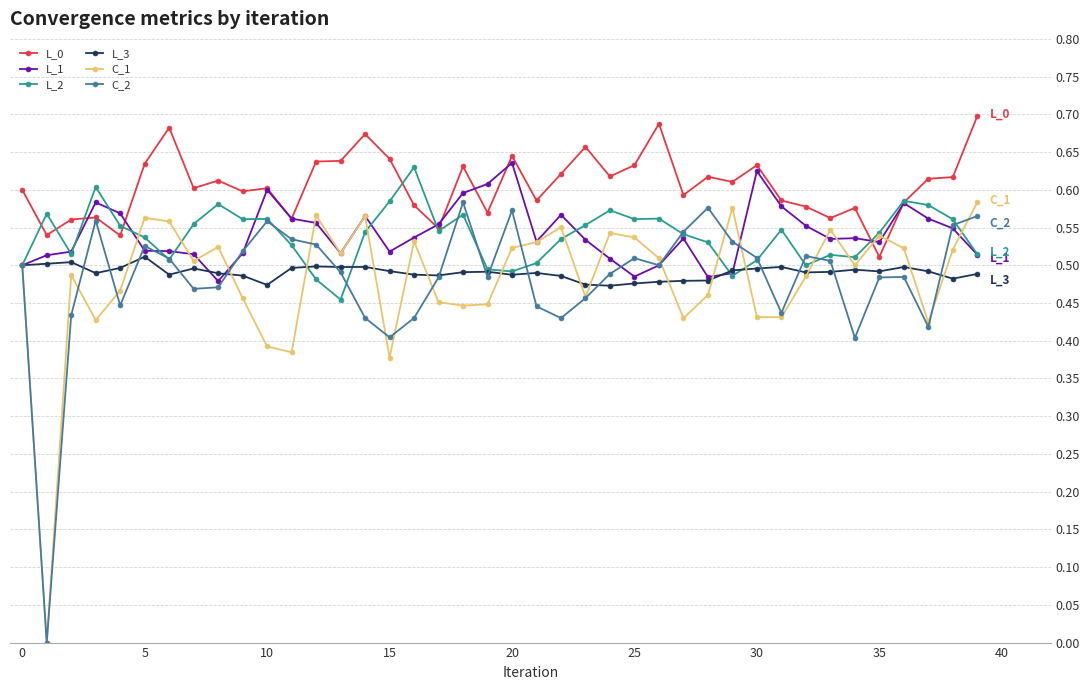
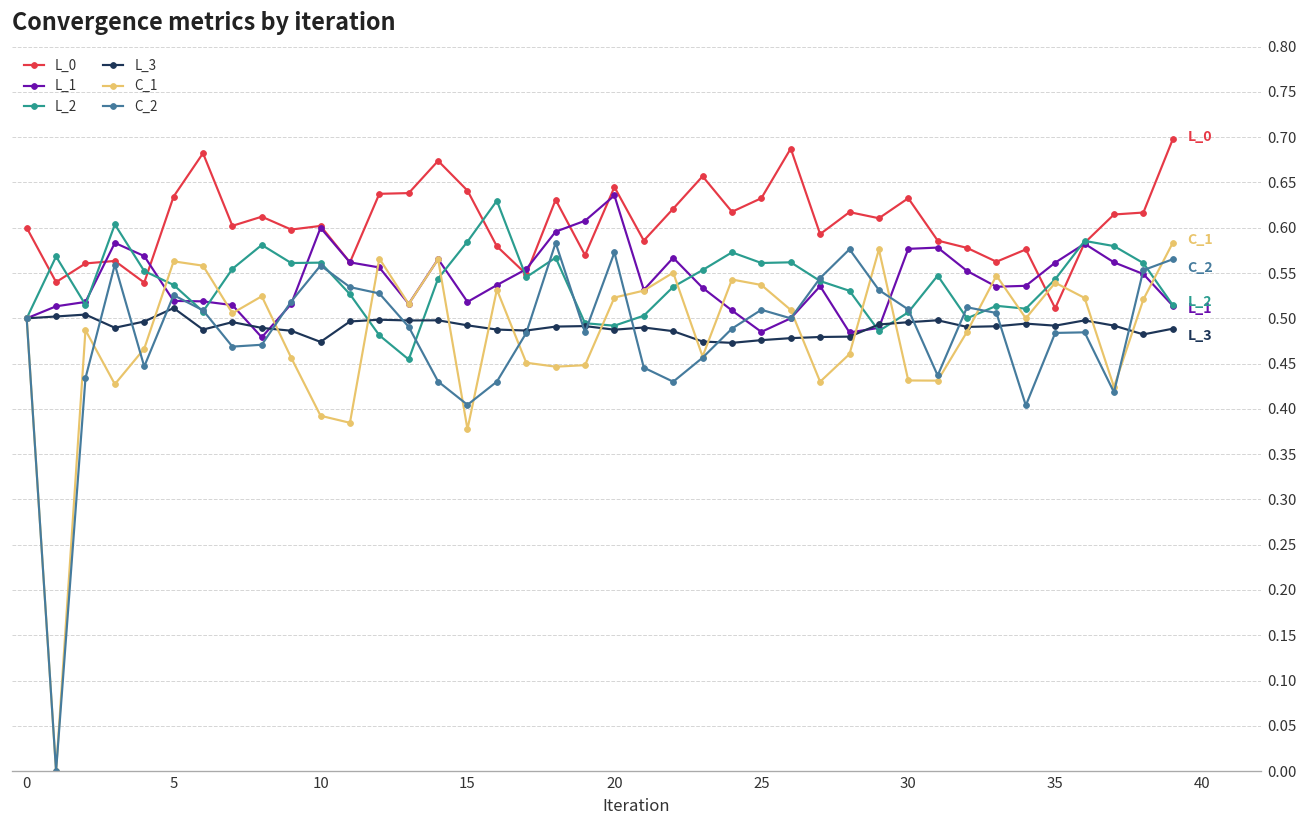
L_1, 30: 0.62 -> 0.58
L_1, 35: 0.53 -> 0.56
